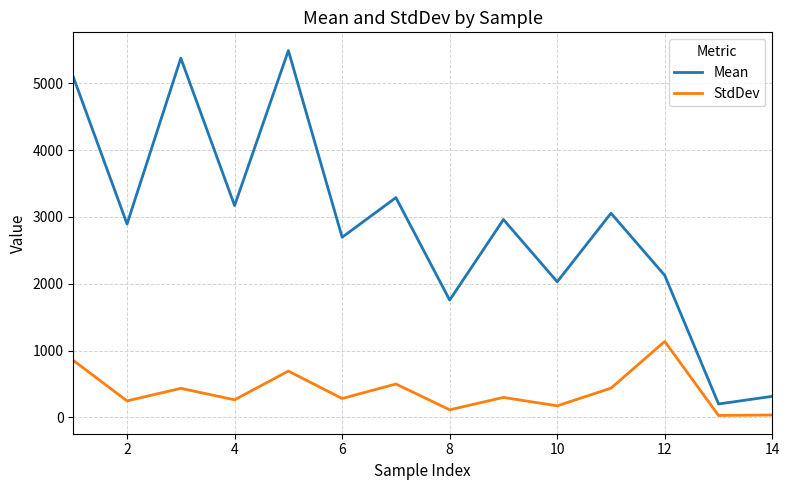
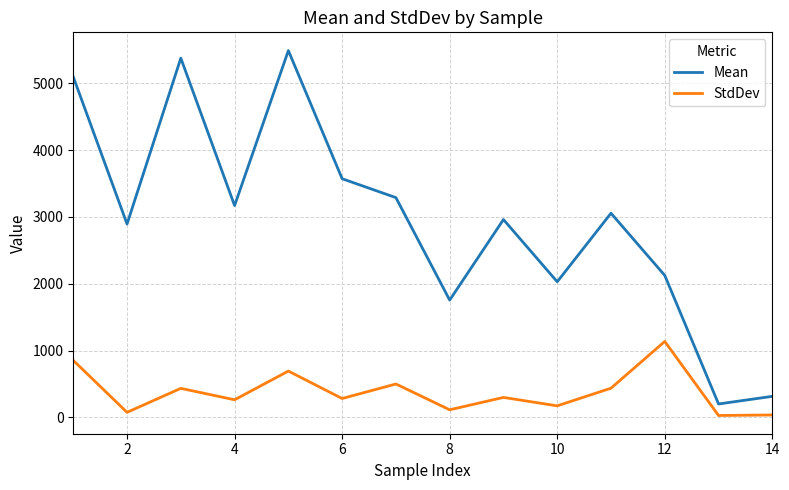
StdDev, 2: 200 -> 100
Mean, 6: 2700 -> 3600
